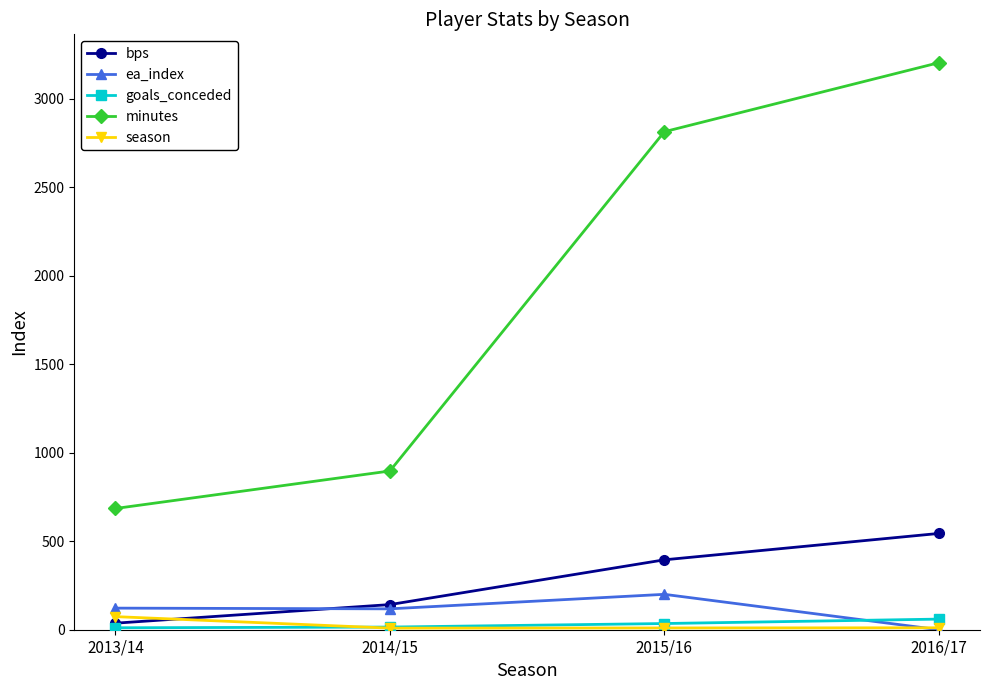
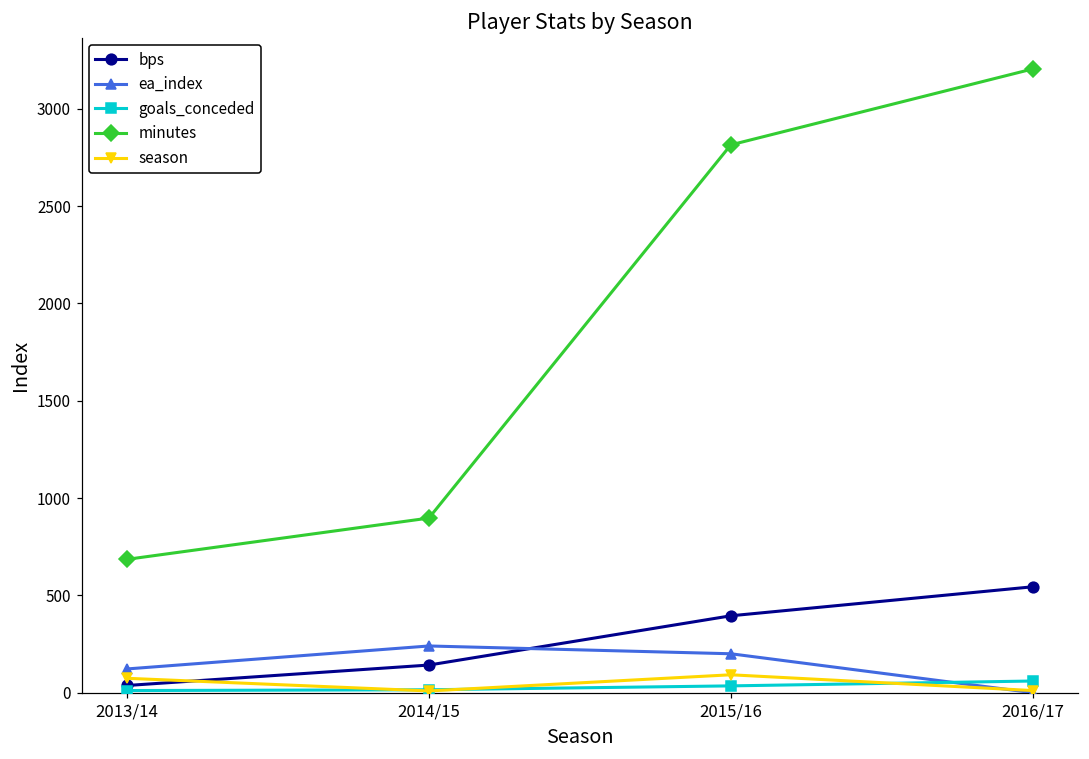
ea_index, 2014/15: 120 -> 240
season, 2015/16: 10 -> 90
